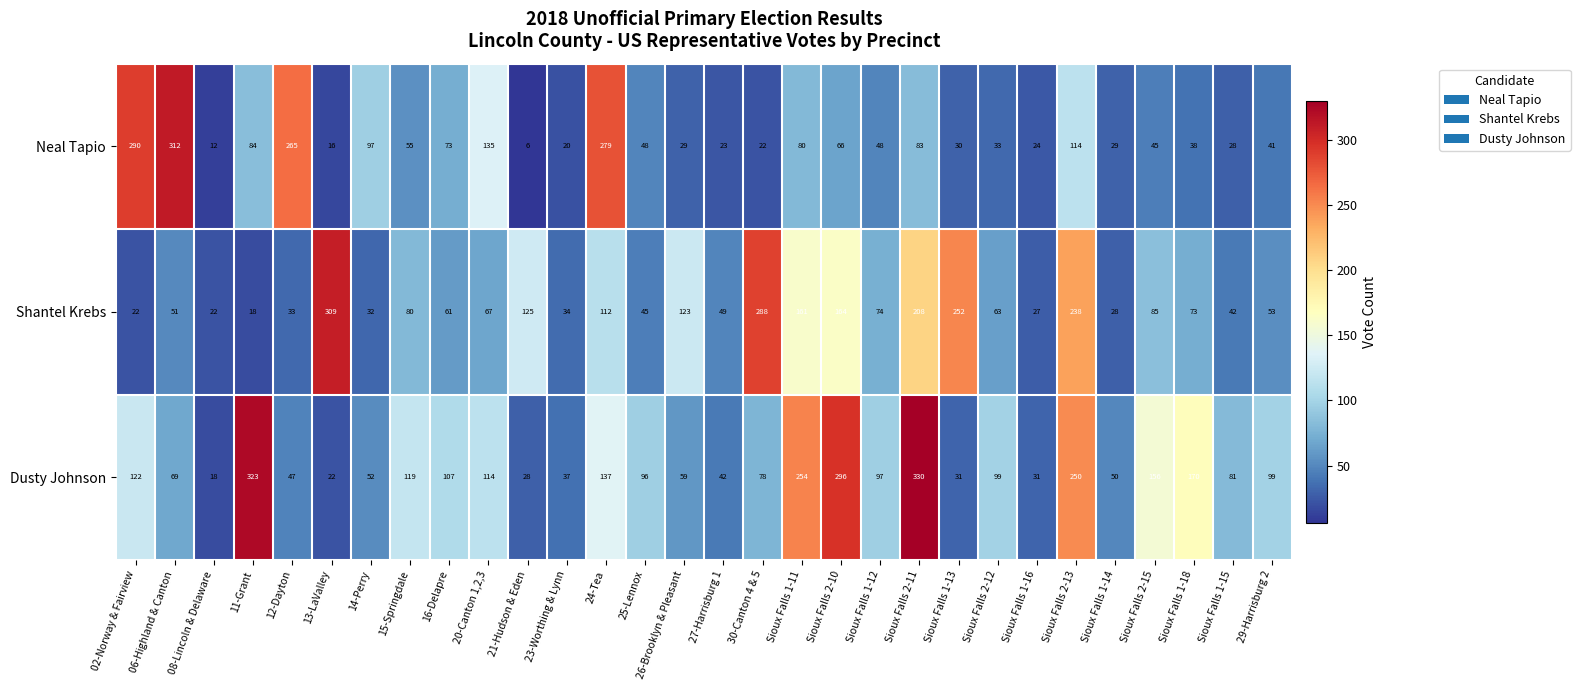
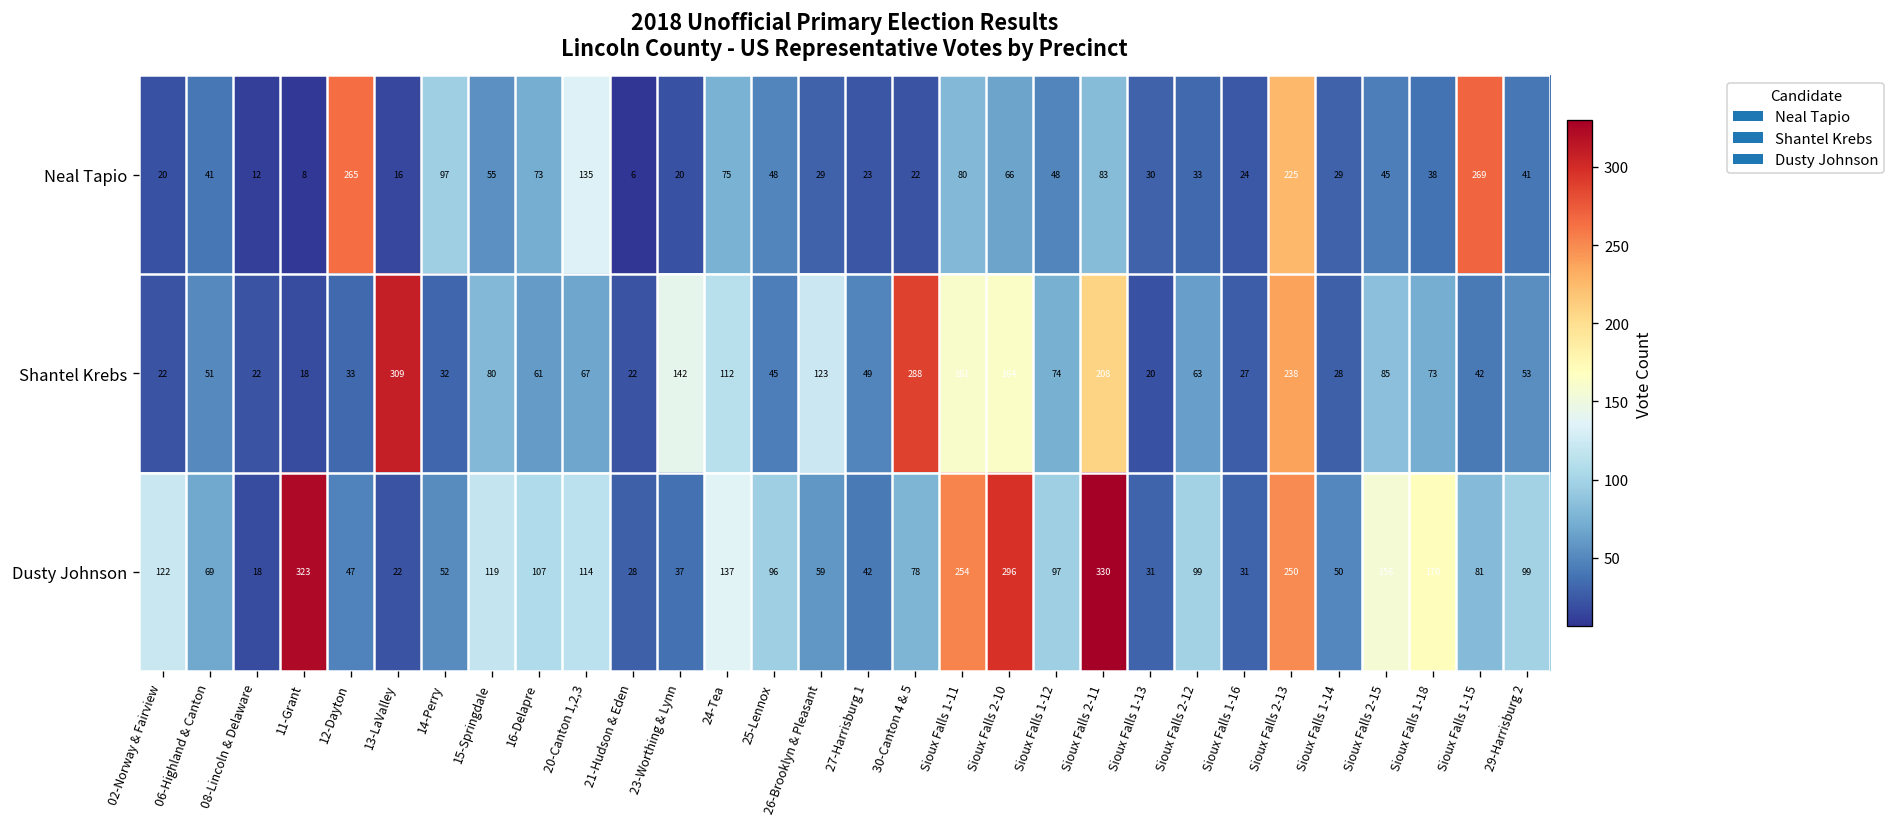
Neal Tapio, 02-Norway & Fairview: 290 -> 20
Neal Tapio, 06-Highland & Canton: 312 -> 41
Neal Tapio, 11-Grant: 84 -> 8
Neal Tapio, 24-Tea: 279 -> 75
Neal Tapio, Sioux Falls 2-13: 114 -> 225
Neal Tapio, Sioux Falls 1-15: 28 -> 269
Shantel Krebs, 21-Hudson & Eden: 125 -> 22
Shantel Krebs, 23-Worthing & Lynn: 34 -> 142
Shantel Krebs, Sioux Falls 1-13: 252 -> 20
